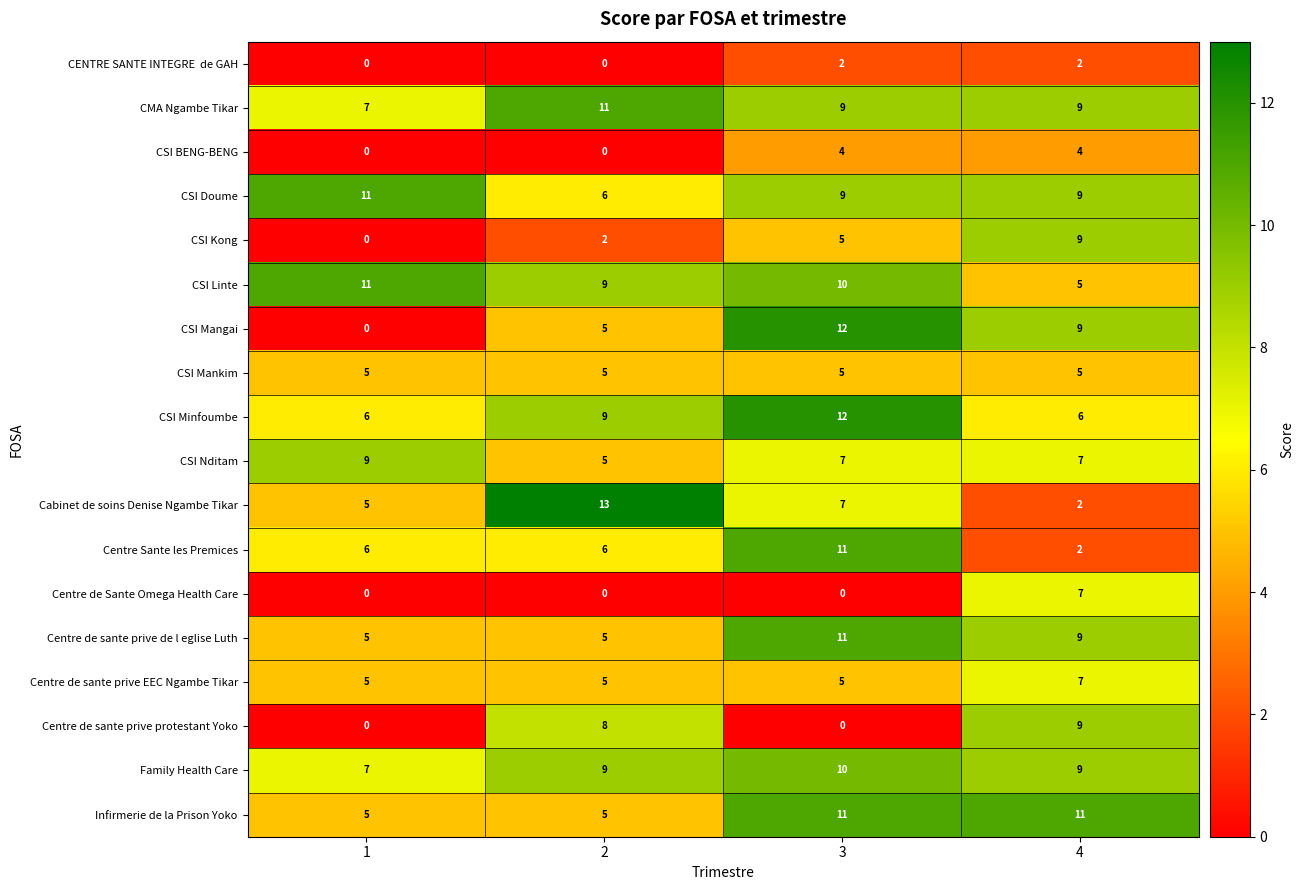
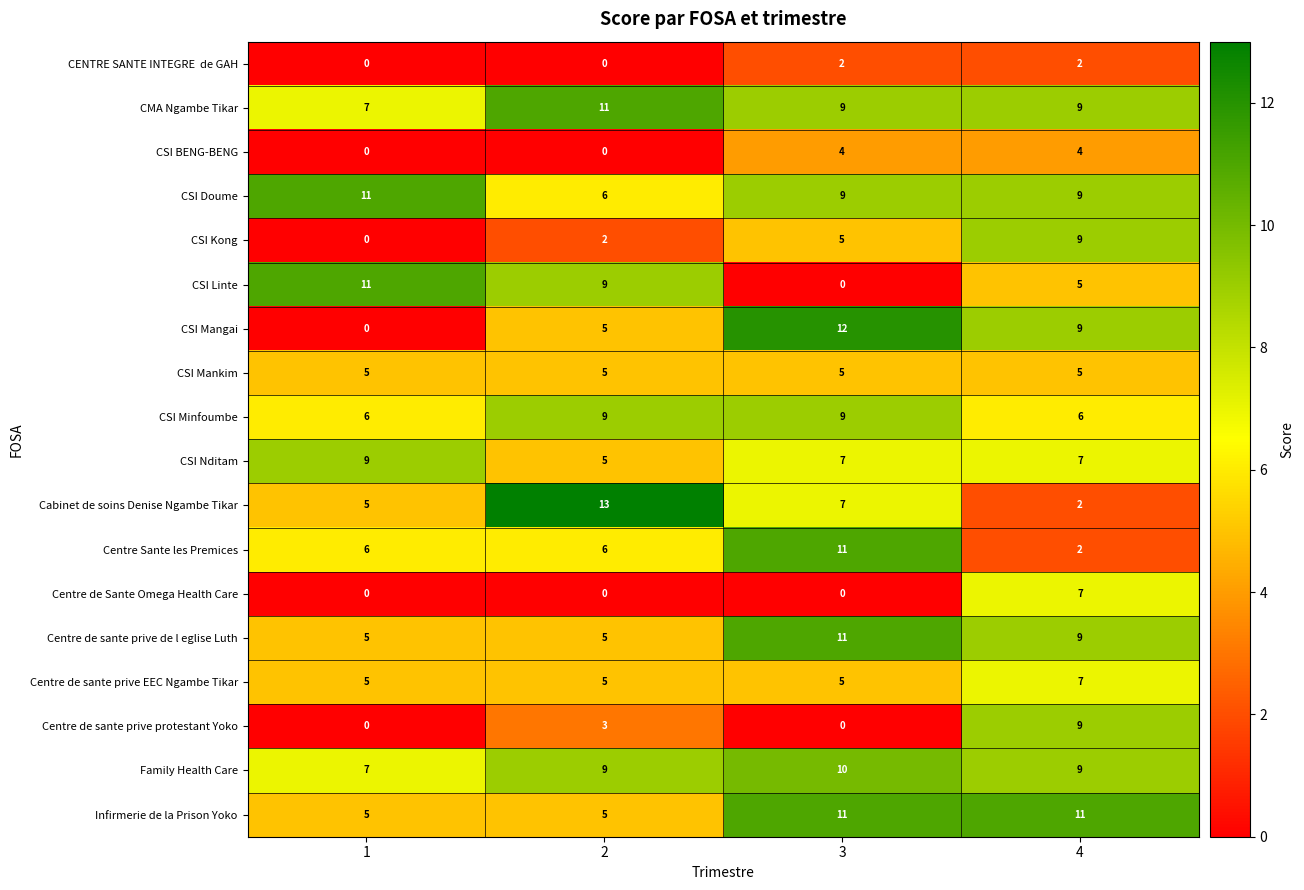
CSI Linte, 3: 10 -> 0
CSI Minfoumbe, 3: 12 -> 9
Centre de sante prive protestant Yoko, 2: 8 -> 3
